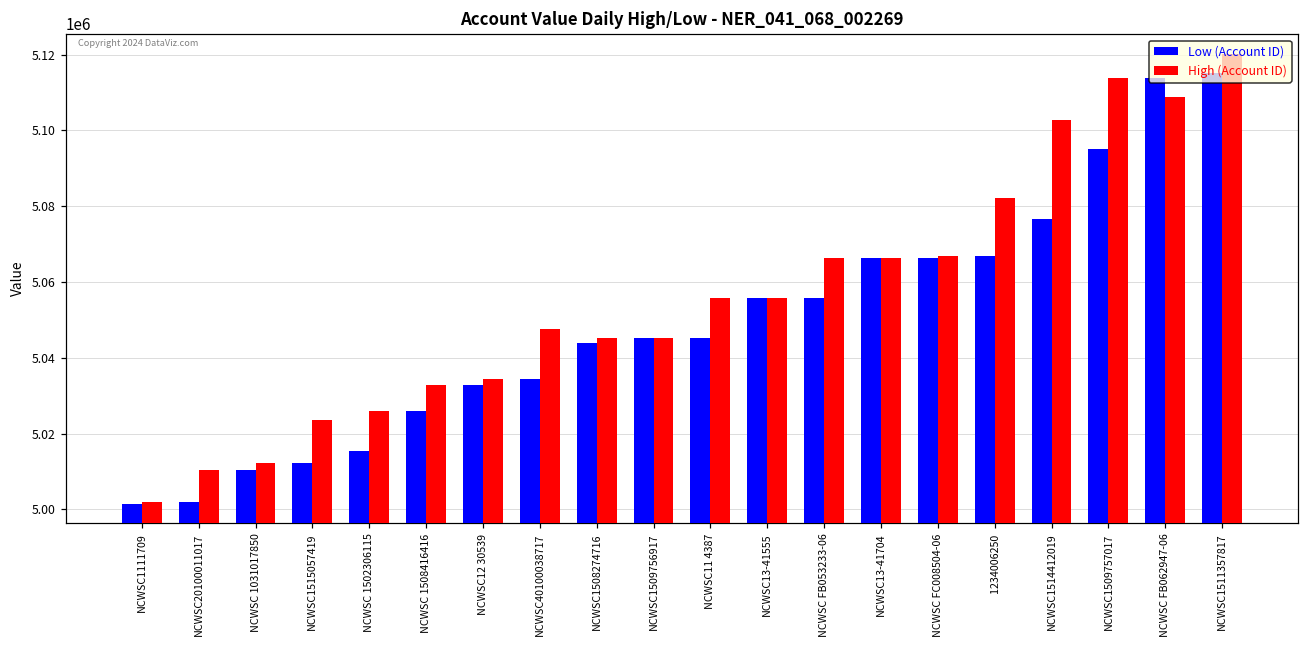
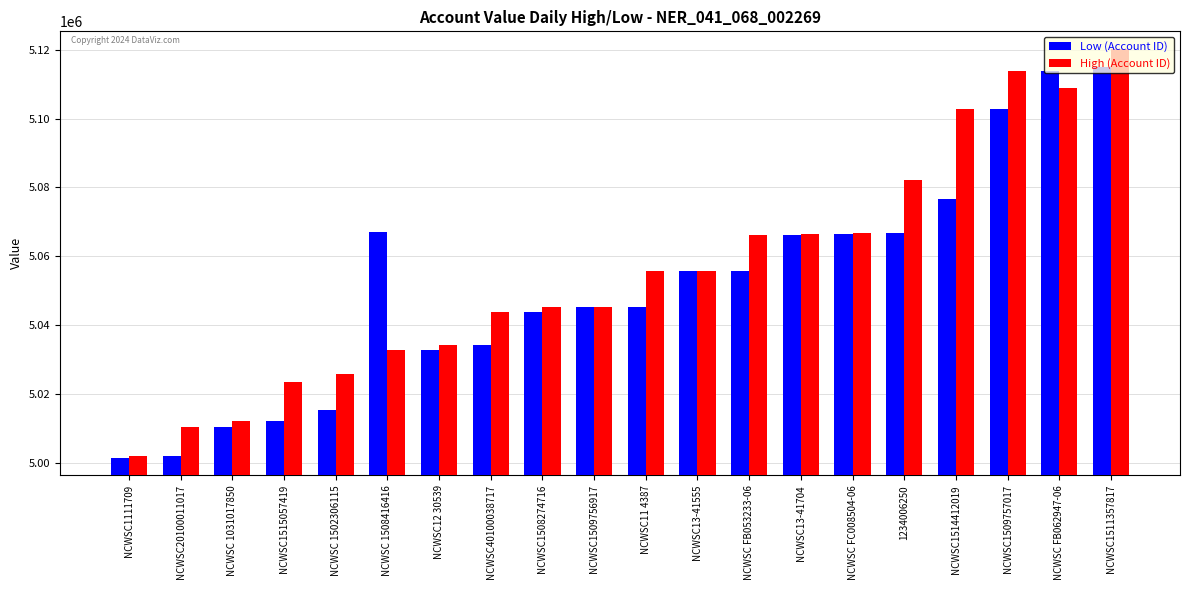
Low (Account ID), NCWSC 1508416416: 5026000 -> 5067000
High (Account ID), NCWSC40100038717: 5048000 -> 5044000
Low (Account ID), NCWSC1509757017: 5095000 -> 5103000
